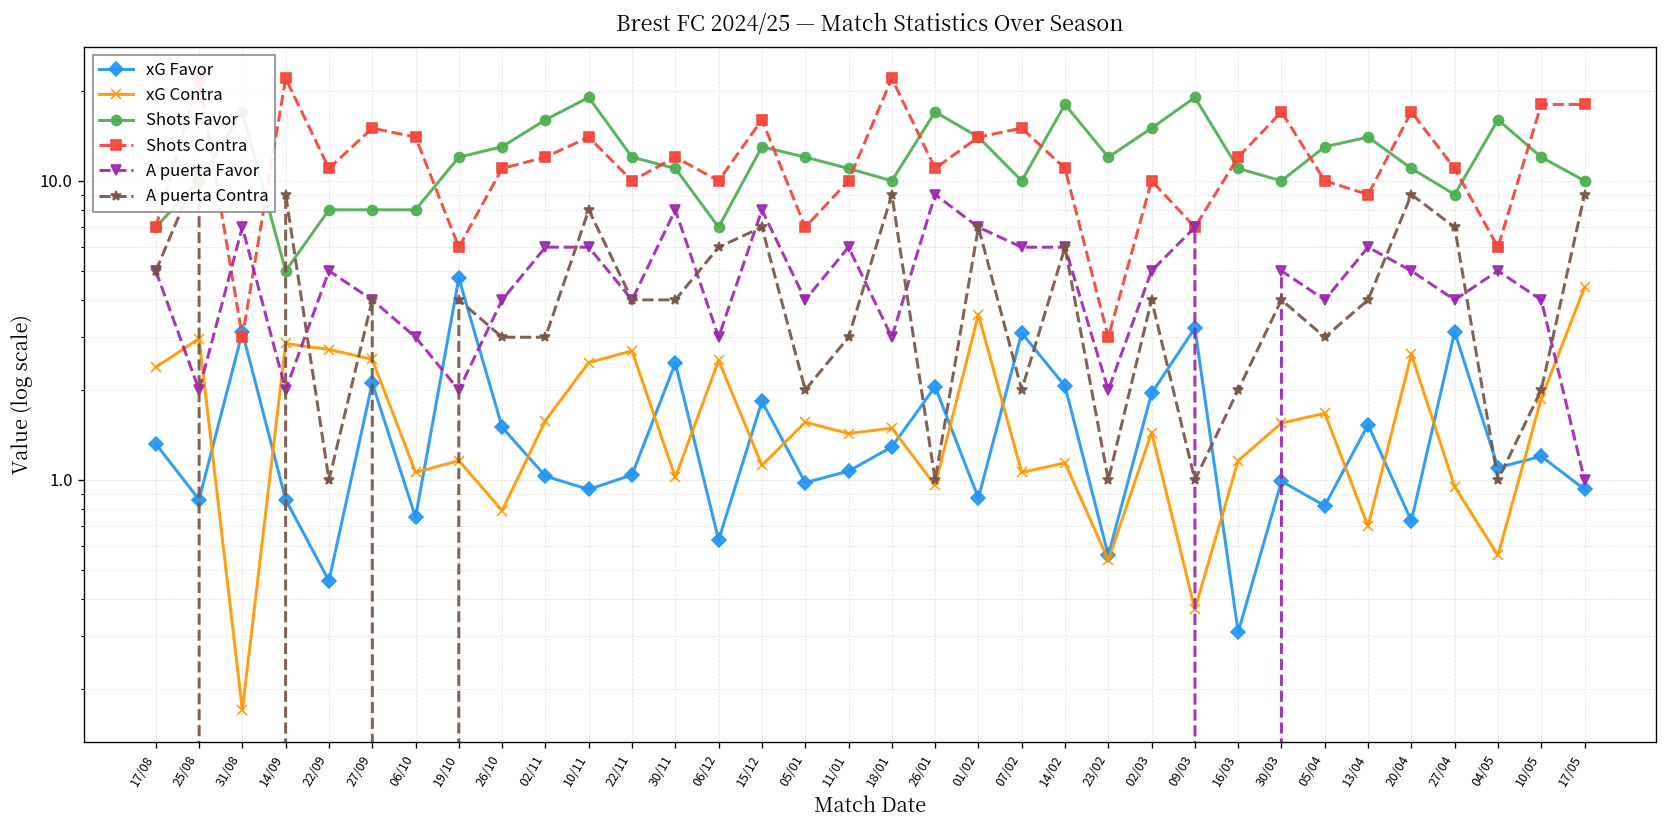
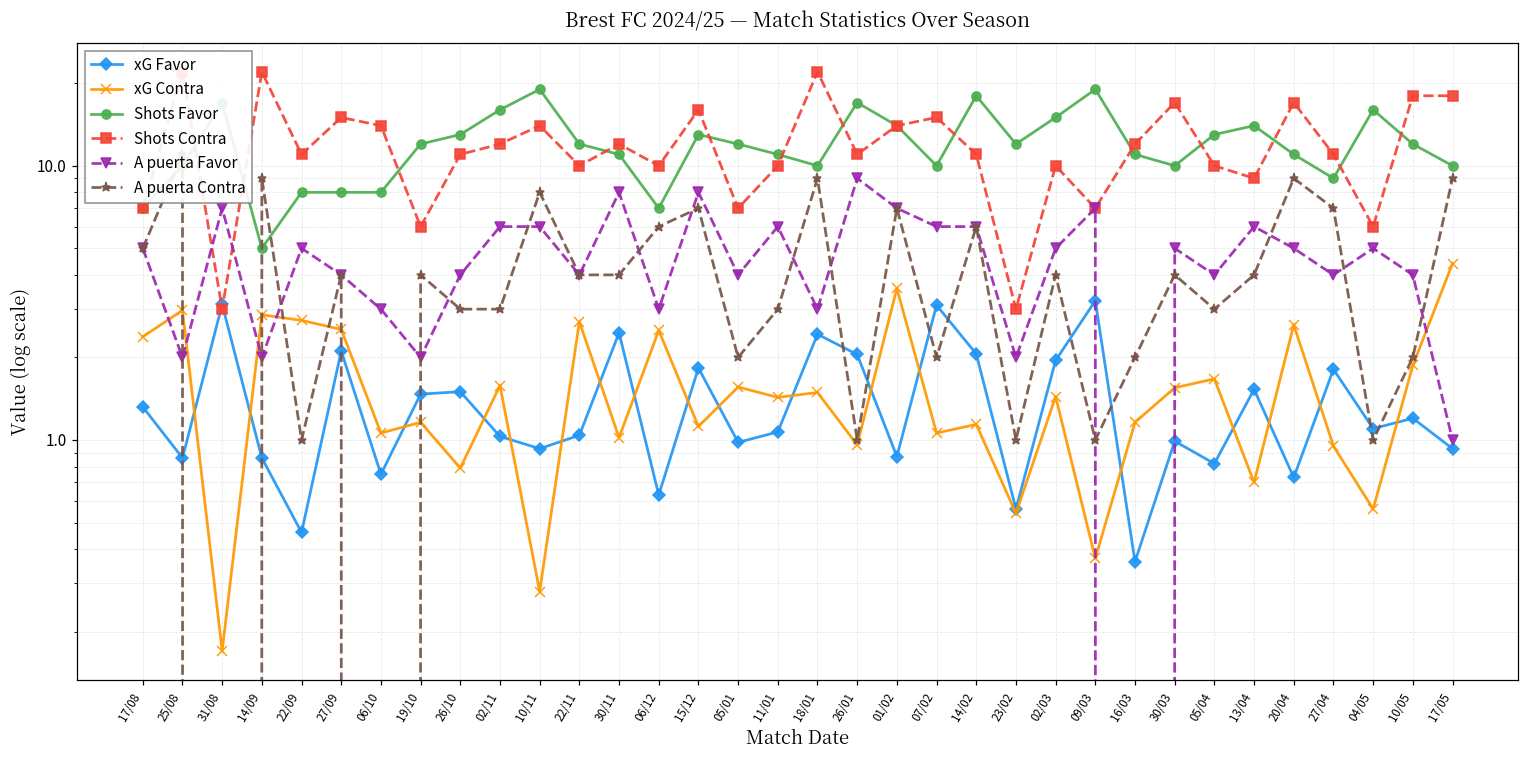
xG Favor, 19/10: 4.7 -> 1.5
xG Contra, 10/11: 2.5 -> 0.28
xG Favor, 18/01: 1.3 -> 2.4
xG Favor, 16/03: 0.31 -> 0.36
xG Favor, 27/04: 3.1 -> 1.8
